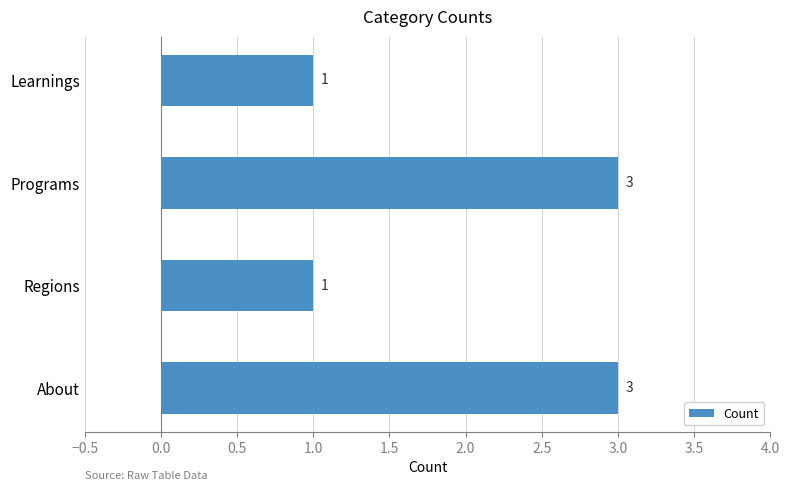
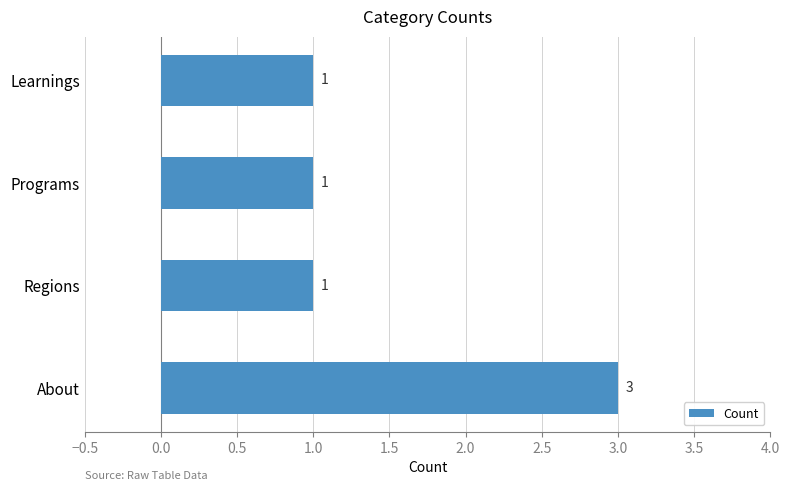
Programs: 3 -> 1
